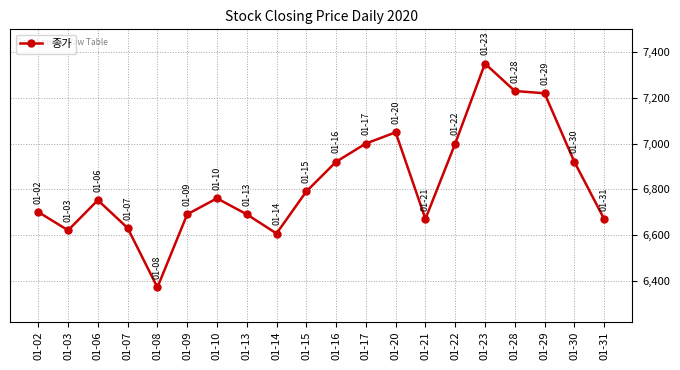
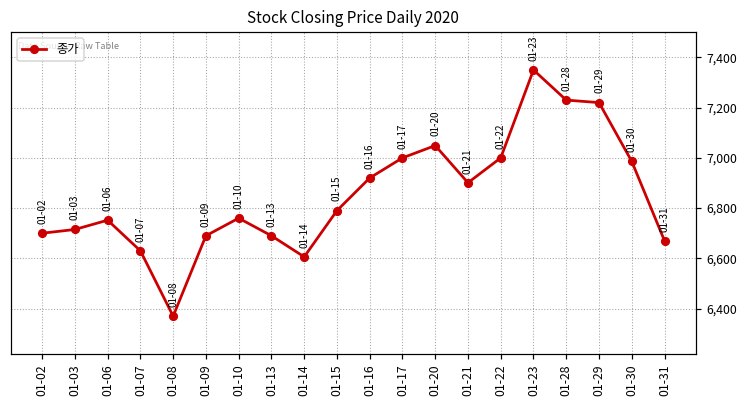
01-03: 6,620 -> 6,720
01-21: 6,670 -> 6,900
01-30: 6,920 -> 6,990
